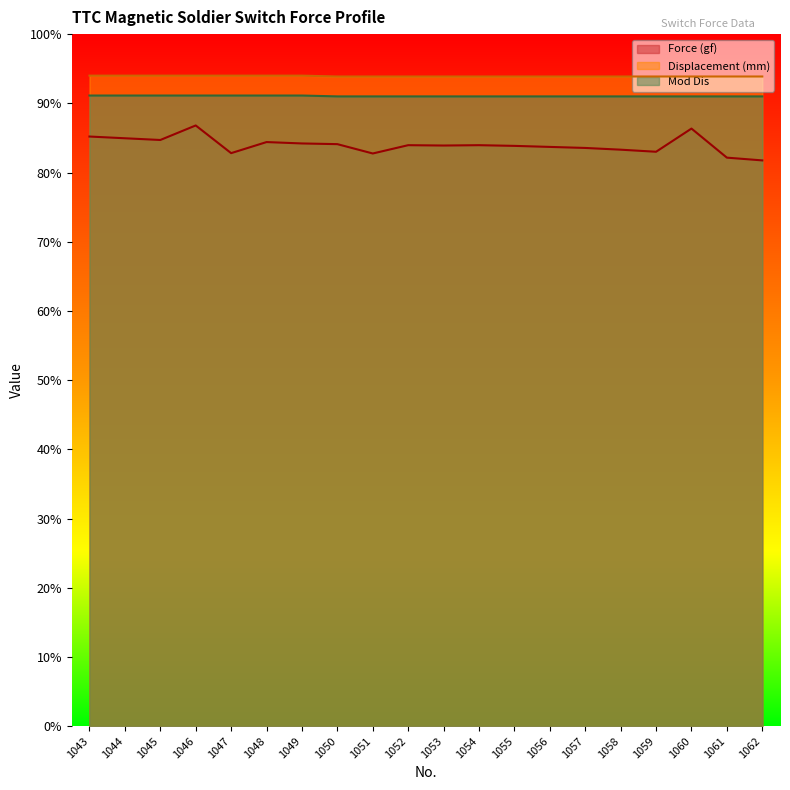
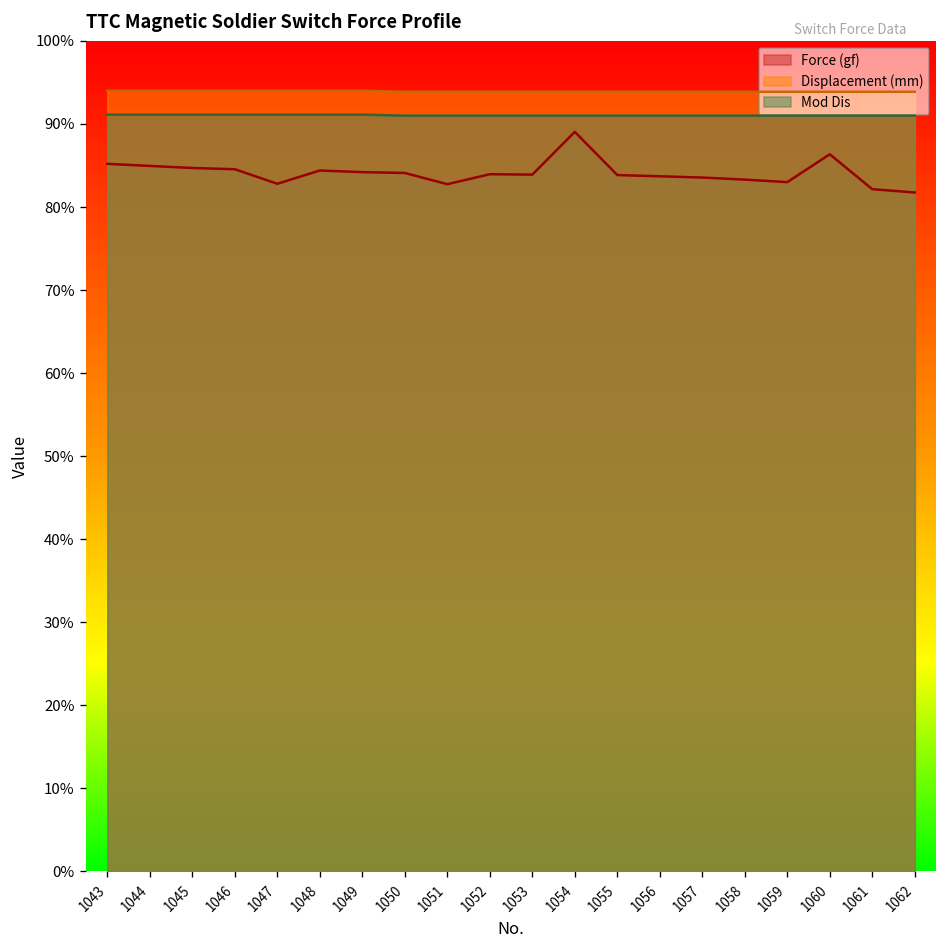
Force (gf), 1046: 87% -> 85%
Force (gf), 1054: 84% -> 89%
